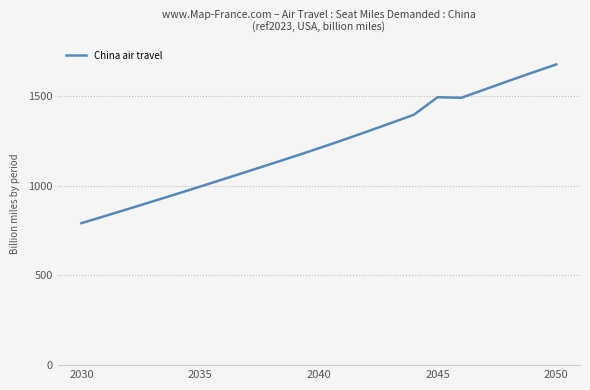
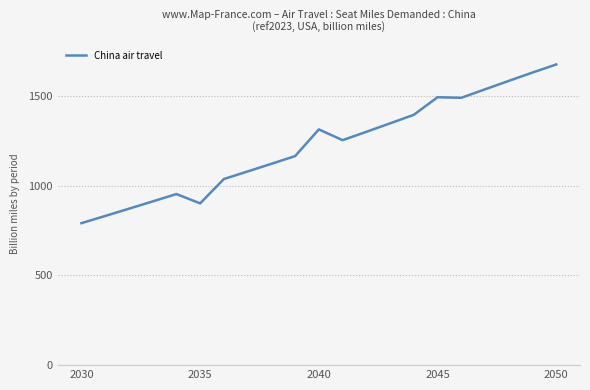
2035: 990 -> 900
2040: 1210 -> 1310
